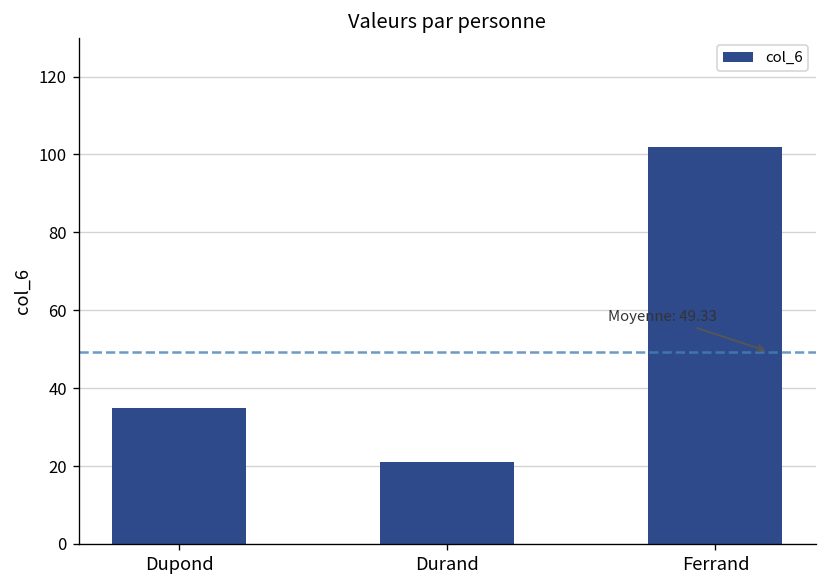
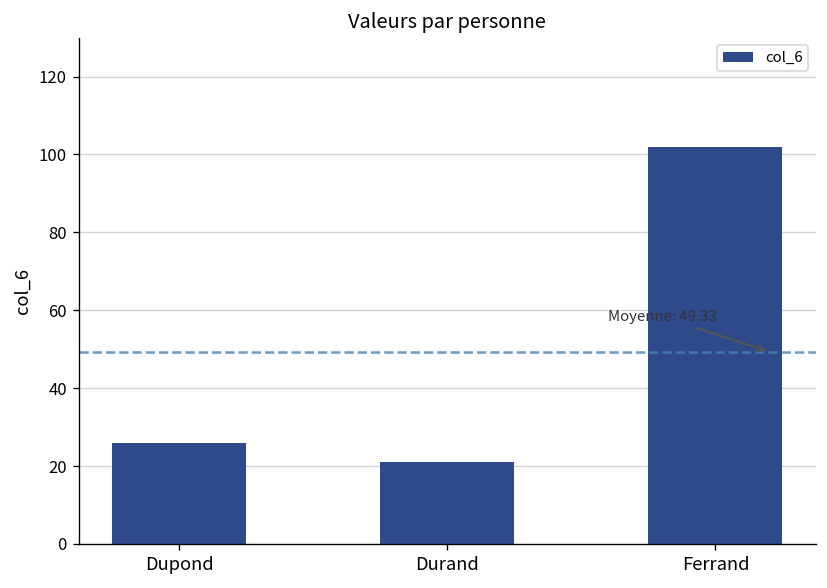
Dupond: 35 -> 26
